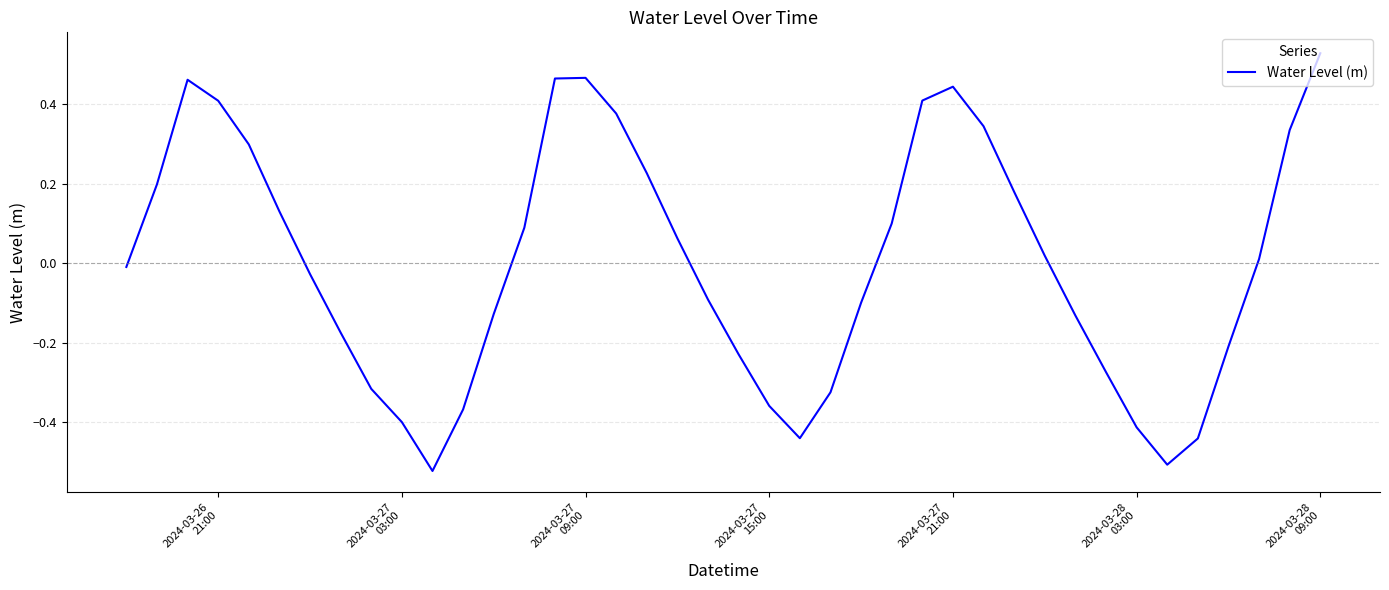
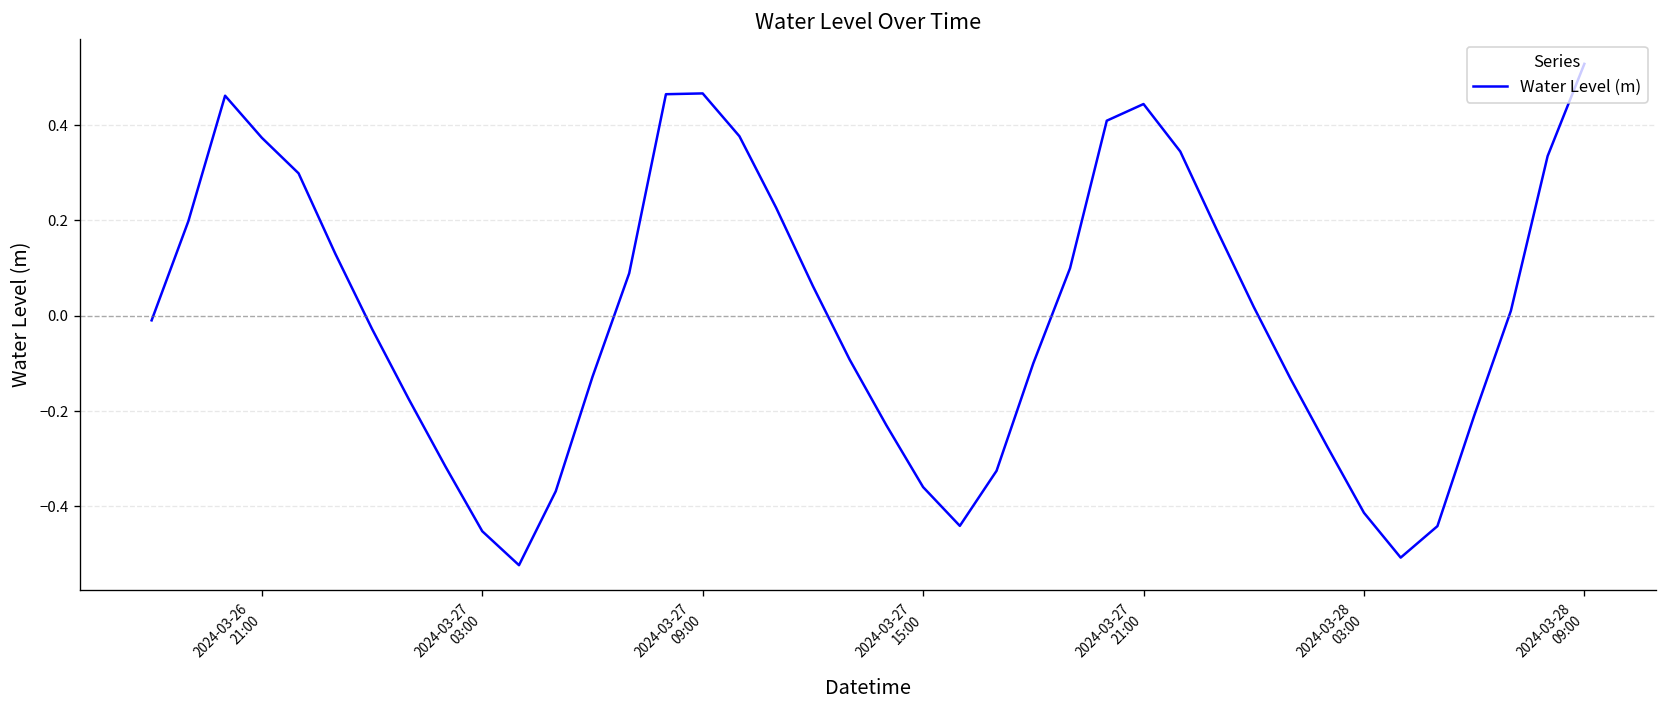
2024-03-26 21:00: 0.41 -> 0.37
2024-03-27 03:00: -0.40 -> -0.45
